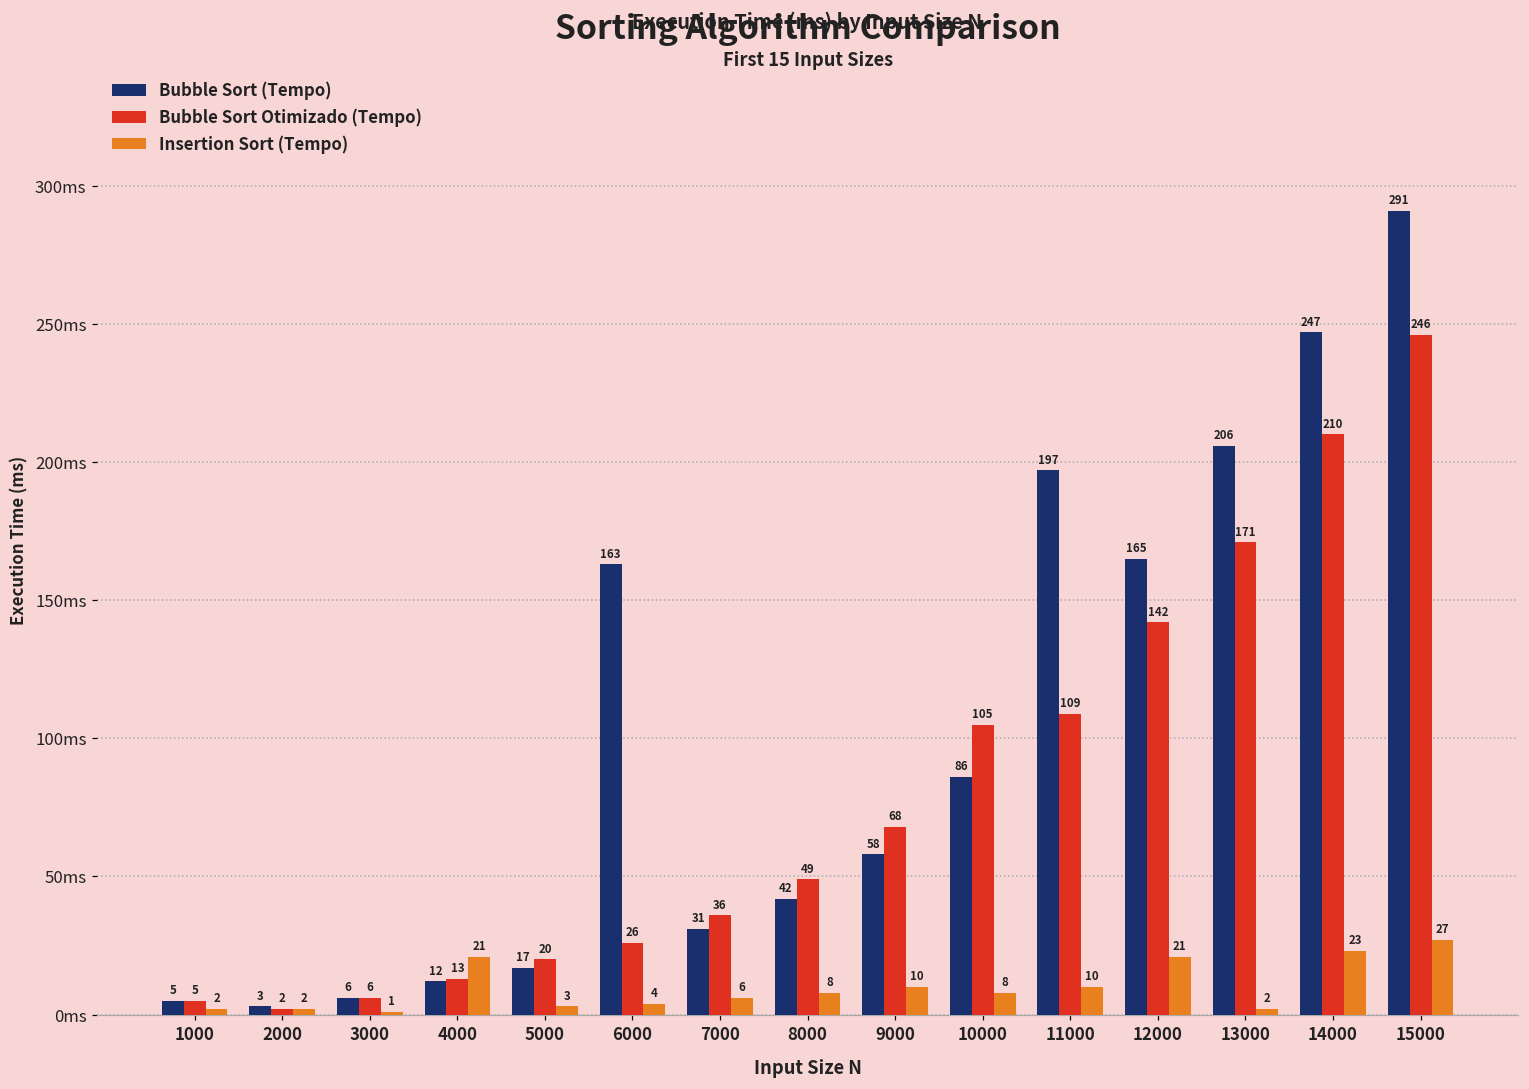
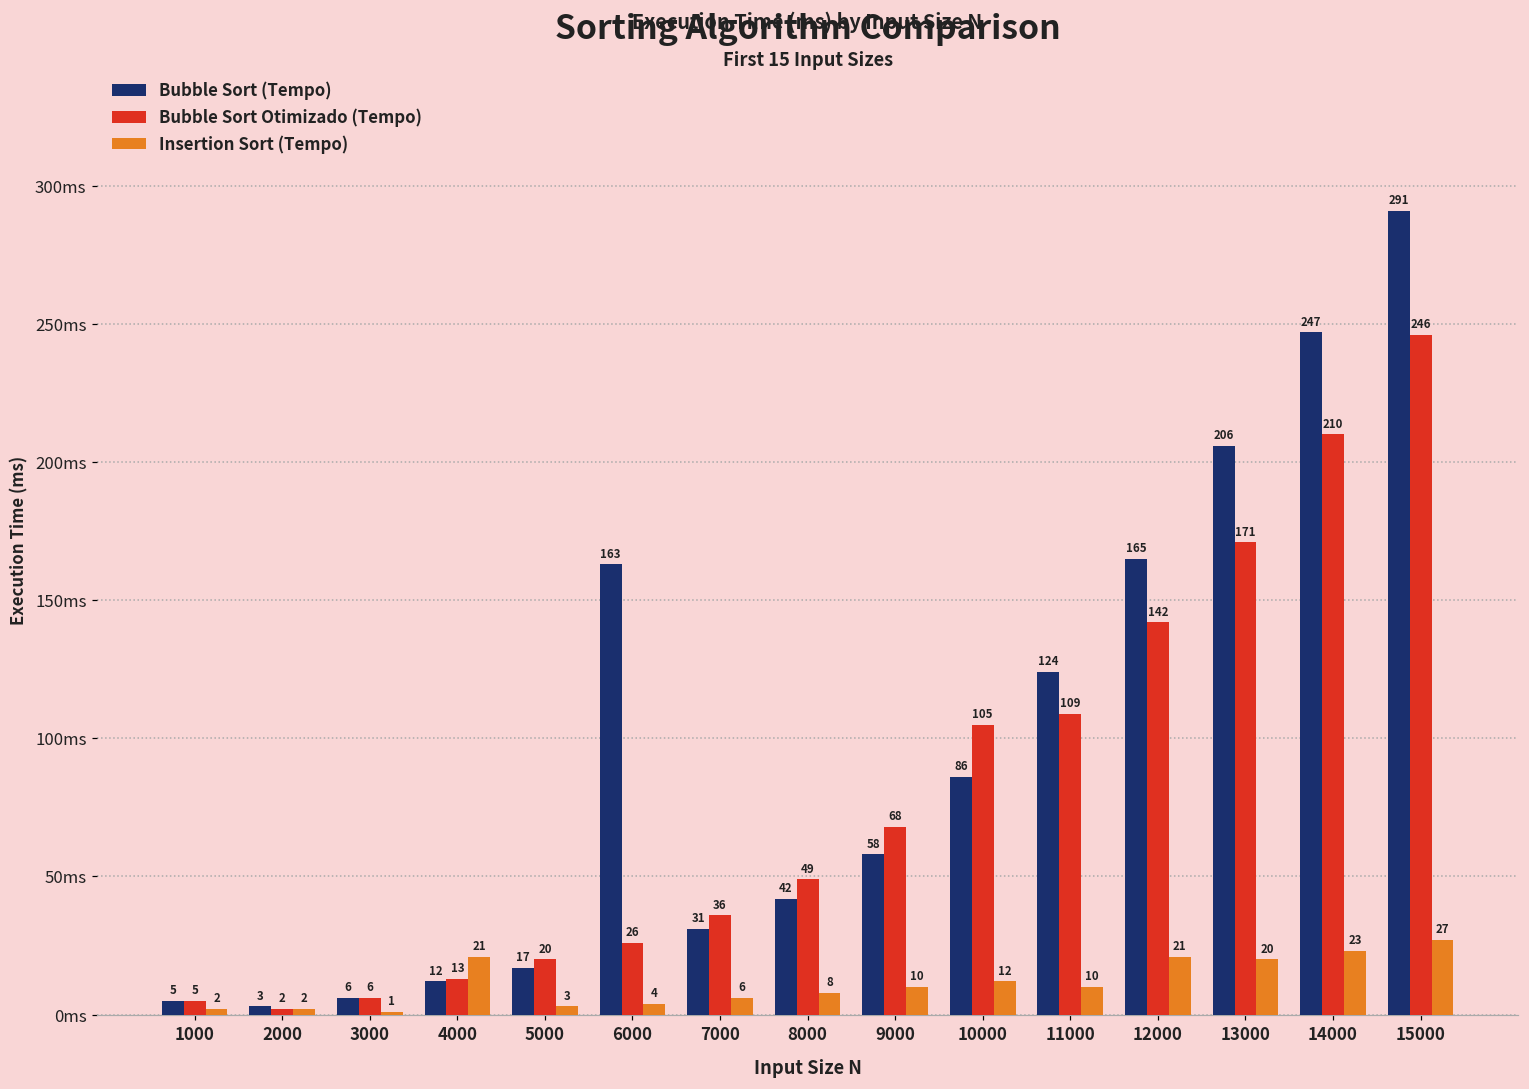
Insertion Sort (Tempo), 10000: 8 -> 12
Bubble Sort (Tempo), 11000: 197 -> 124
Insertion Sort (Tempo), 13000: 2 -> 20
